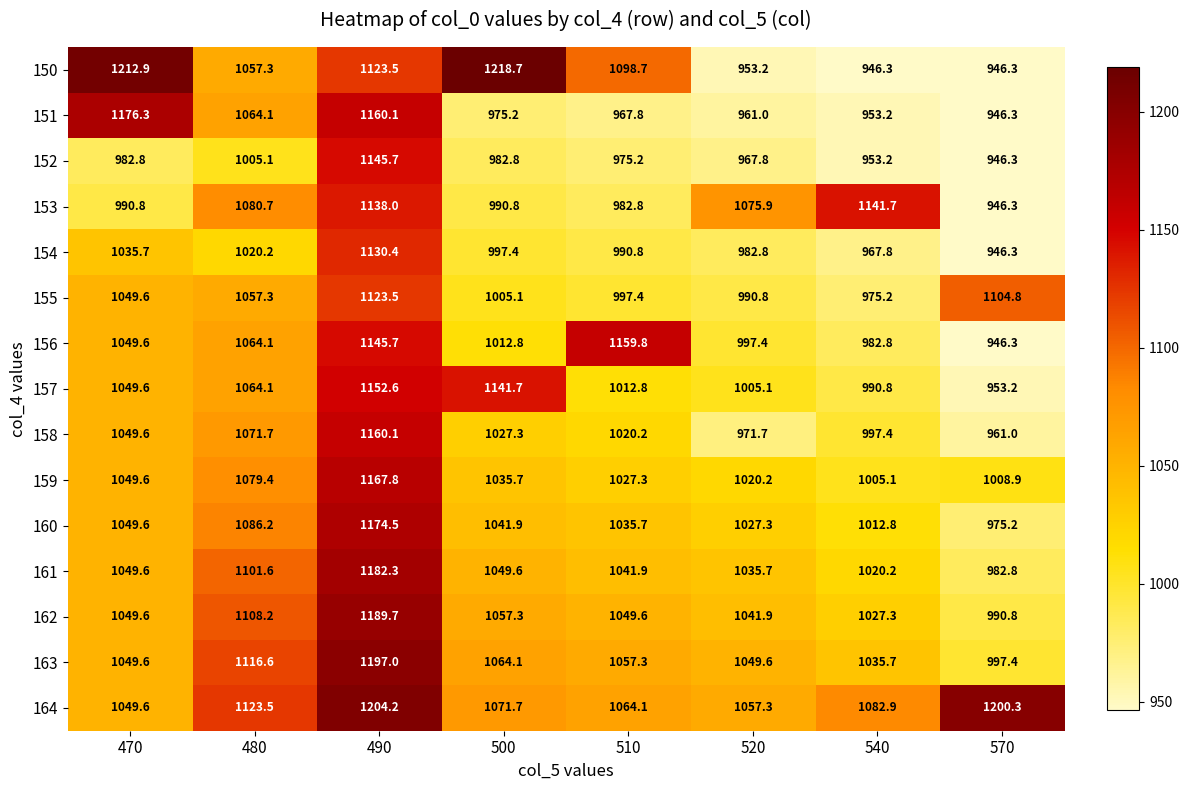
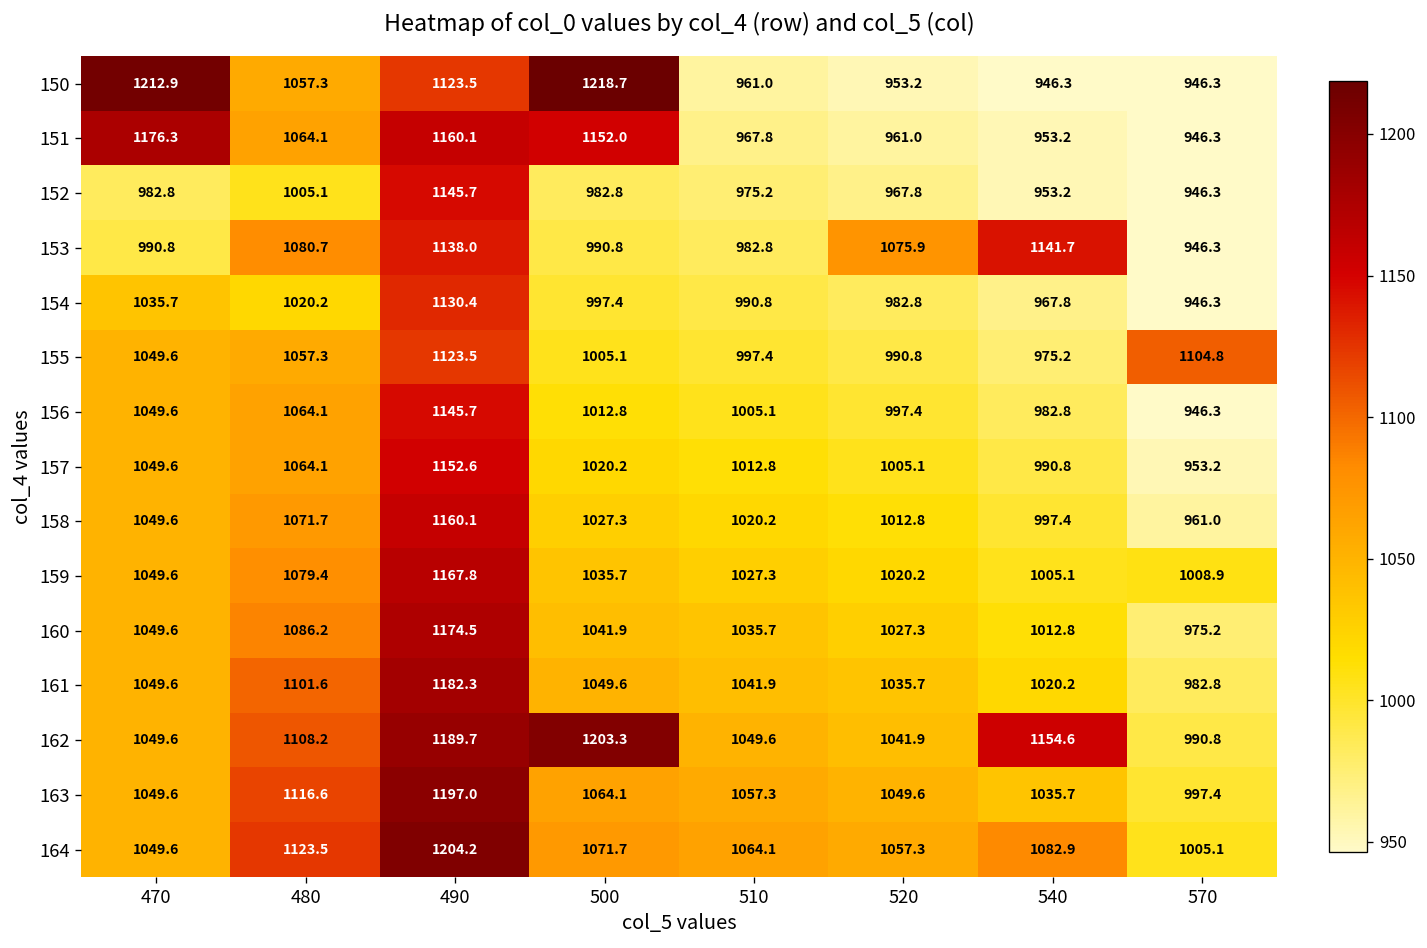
150, 510: 1098.7 -> 961.0
151, 500: 975.2 -> 1152.0
156, 510: 1159.8 -> 1005.1
157, 500: 1141.7 -> 1020.2
158, 520: 971.7 -> 1012.8
162, 500: 1057.3 -> 1203.3
162, 540: 1027.3 -> 1154.6
164, 570: 1200.3 -> 1005.1
